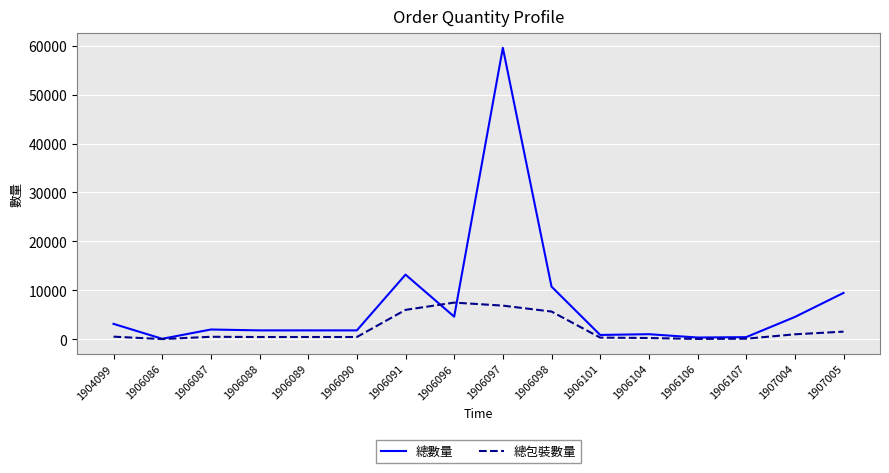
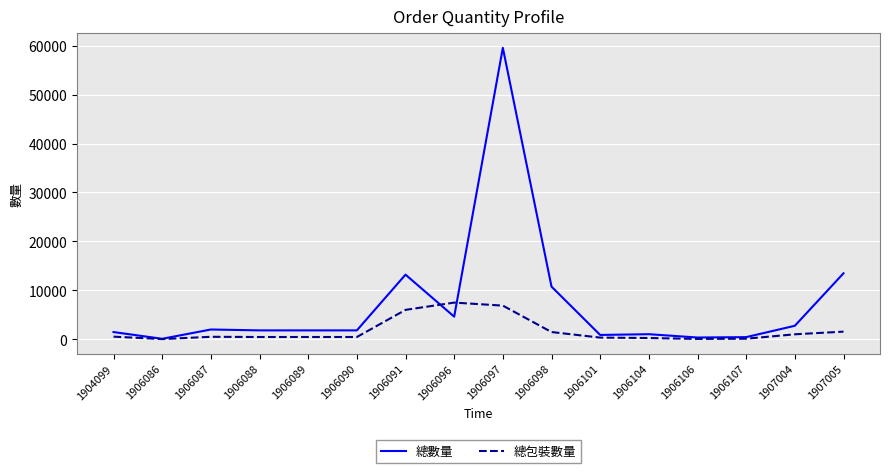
總數量, 1904099: 3000 -> 1000
總包裝數量, 1906098: 6000 -> 1000
總數量, 1907004: 5000 -> 3000
總數量, 1907005: 9000 -> 13000
